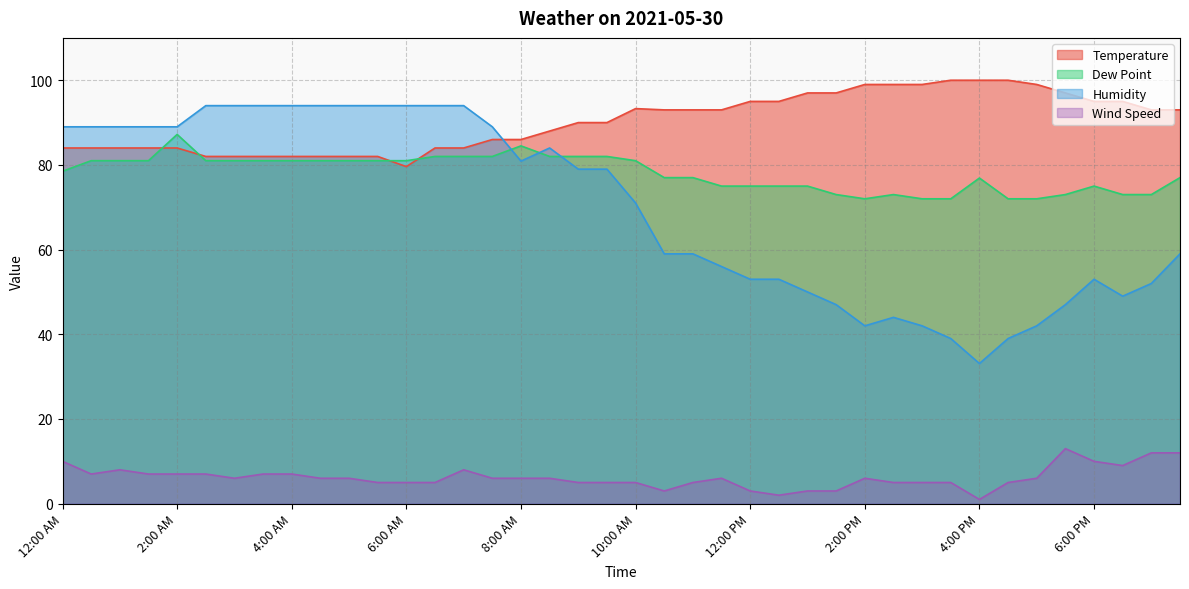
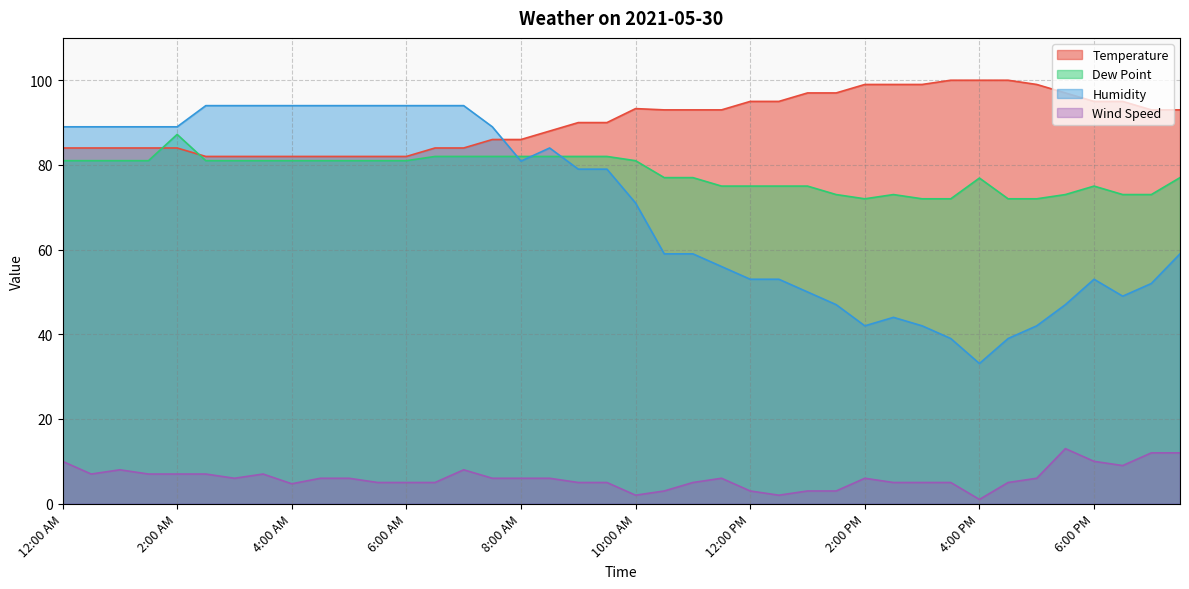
Dew Point, 12:00 AM: 79 -> 81
Wind Speed, 4:00 AM: 7 -> 5
Temperature, 6:00 AM: 80 -> 82
Dew Point, 8:00 AM: 85 -> 82
Wind Speed, 10:00 AM: 5 -> 2
